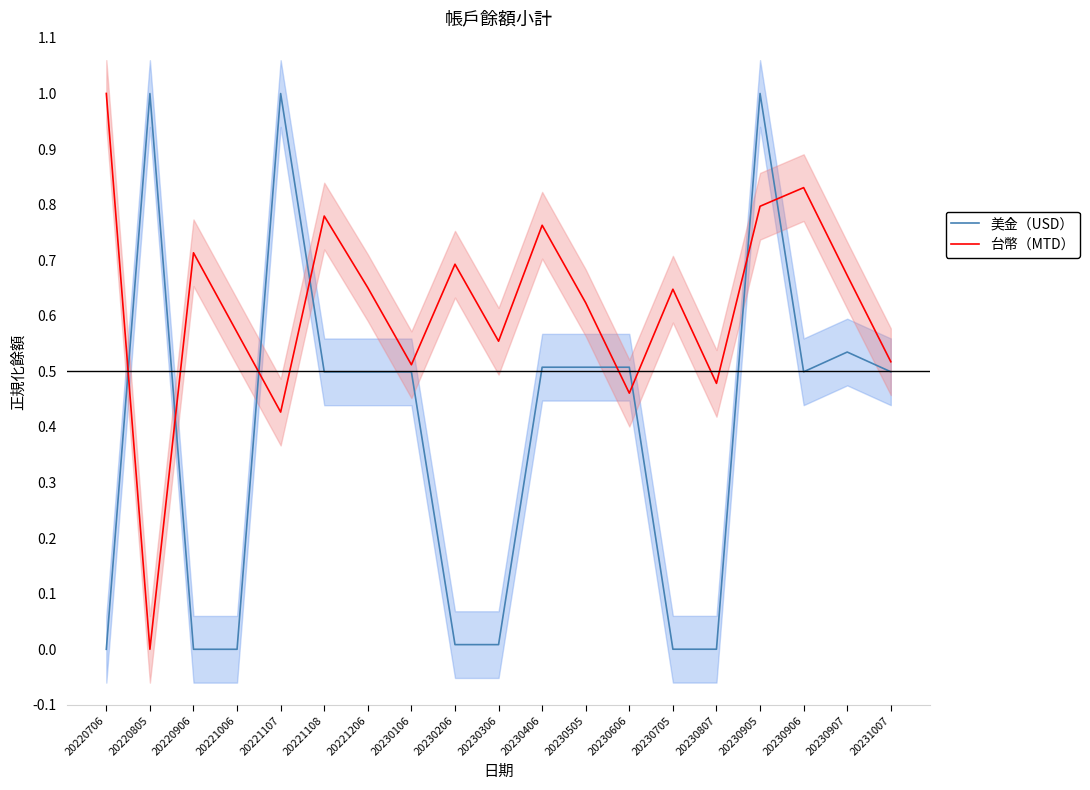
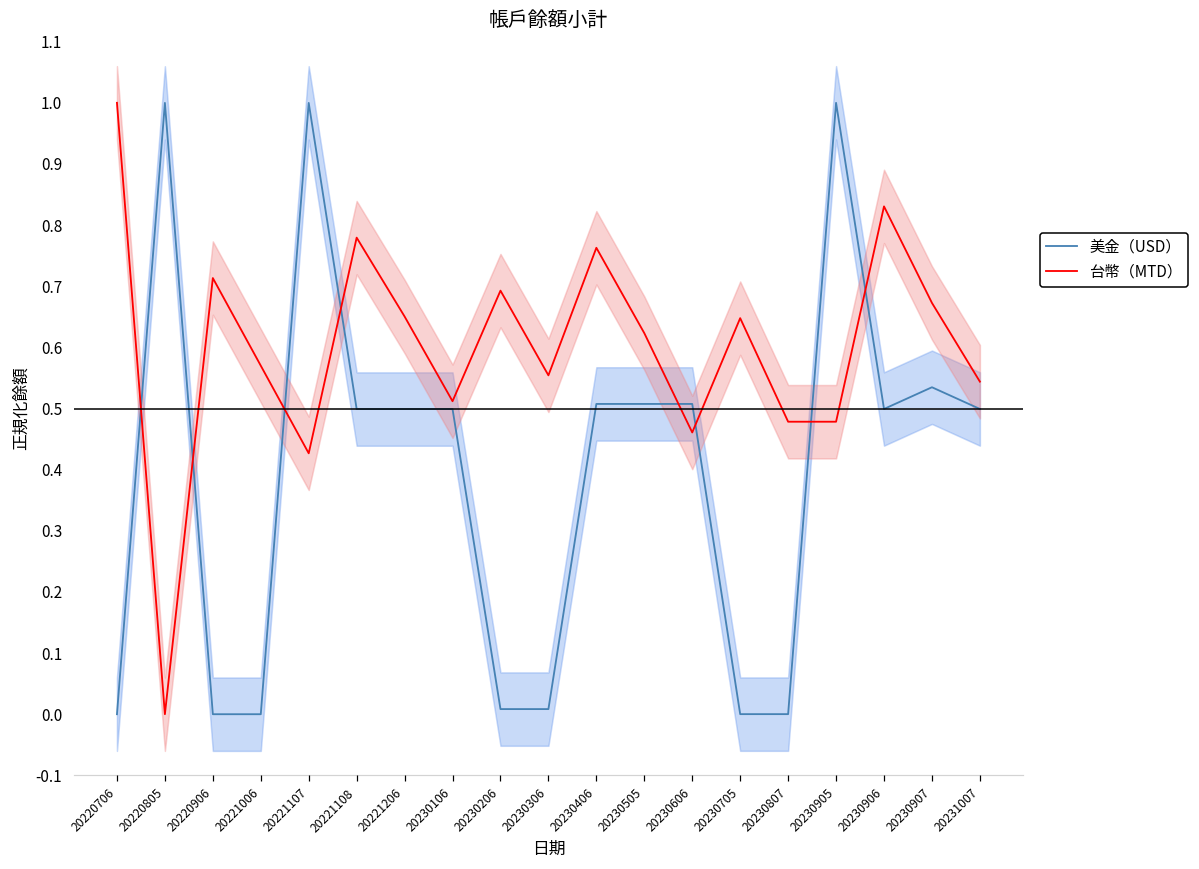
台幣（MTD）, 20230905: 0.80 -> 0.48
台幣（MTD）, 20231007: 0.52 -> 0.54
